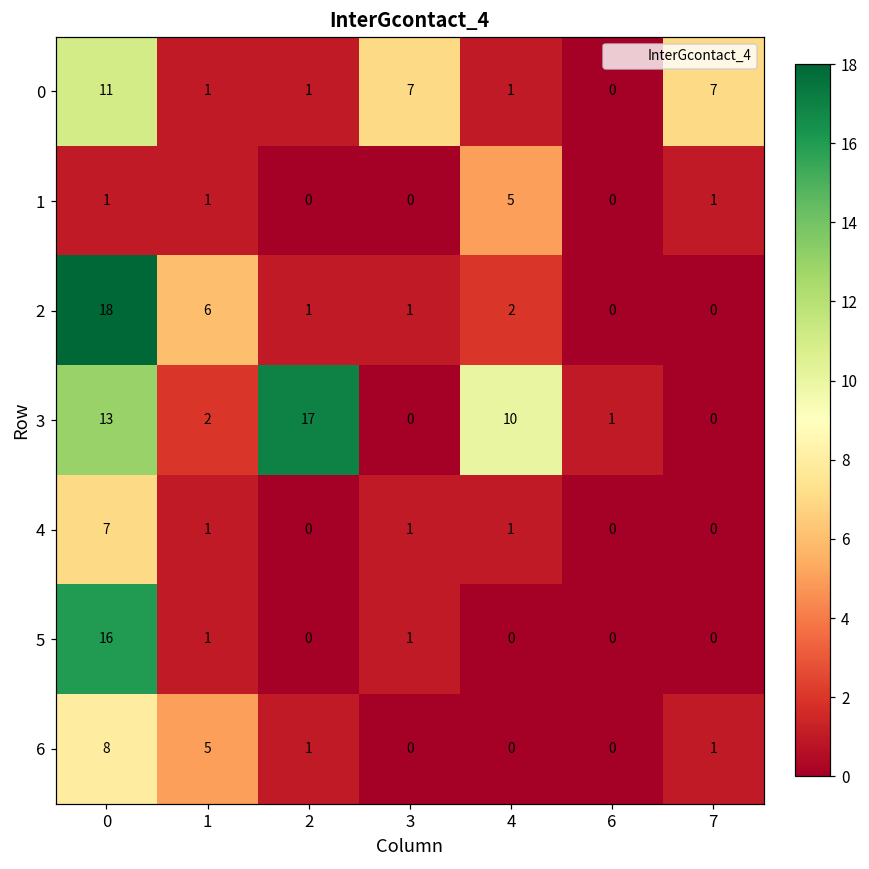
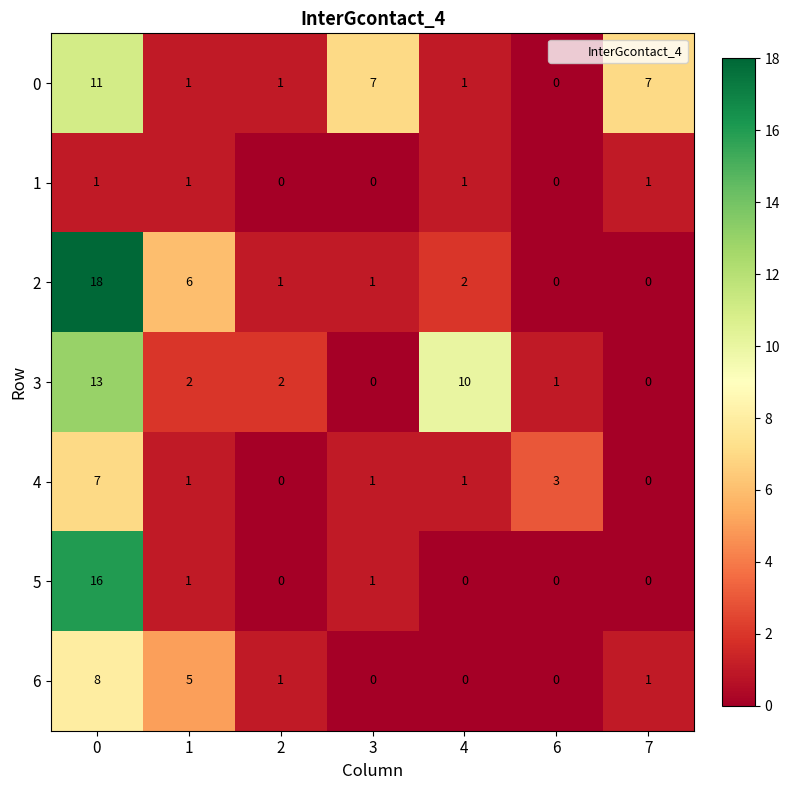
1, 4: 5 -> 1
3, 2: 17 -> 2
4, 6: 0 -> 3
